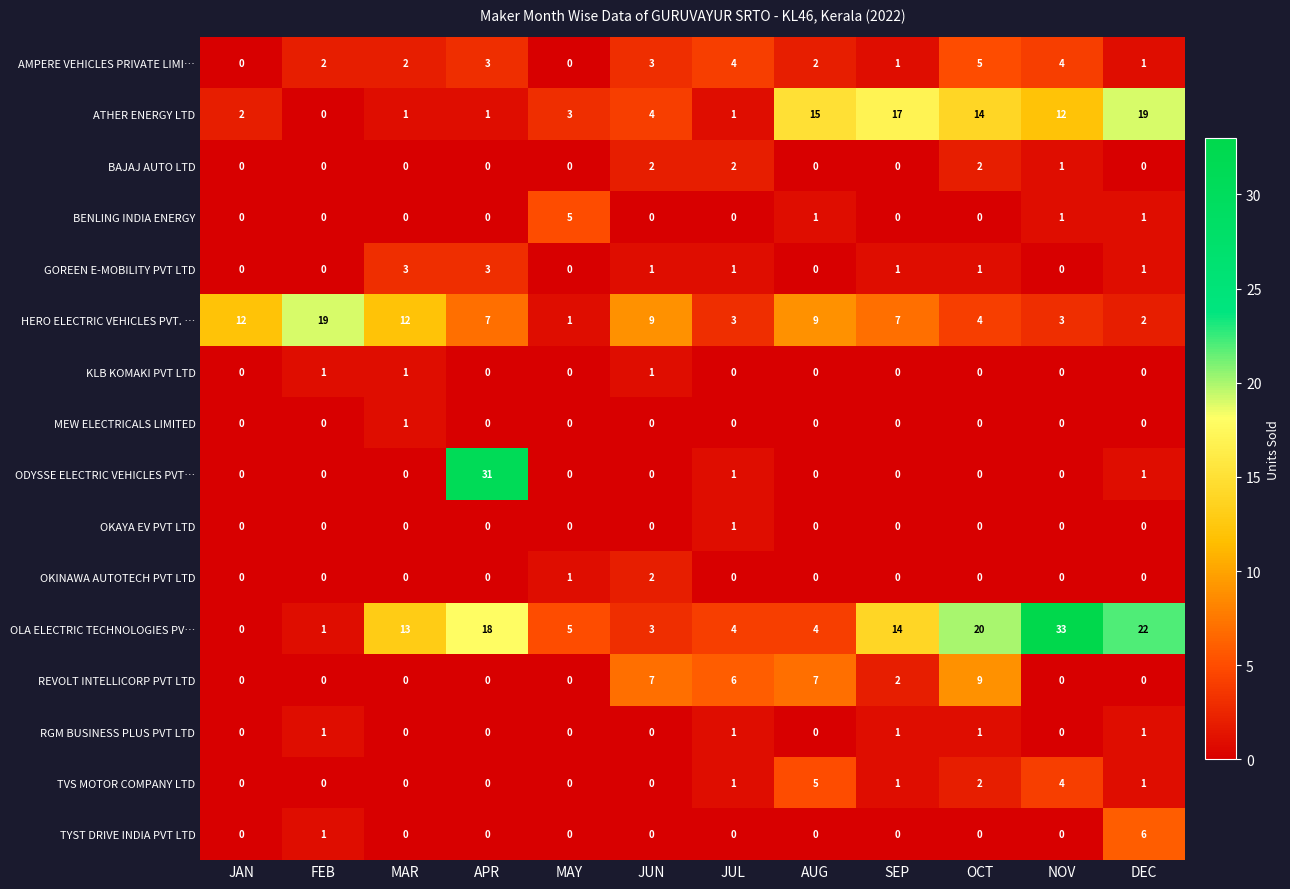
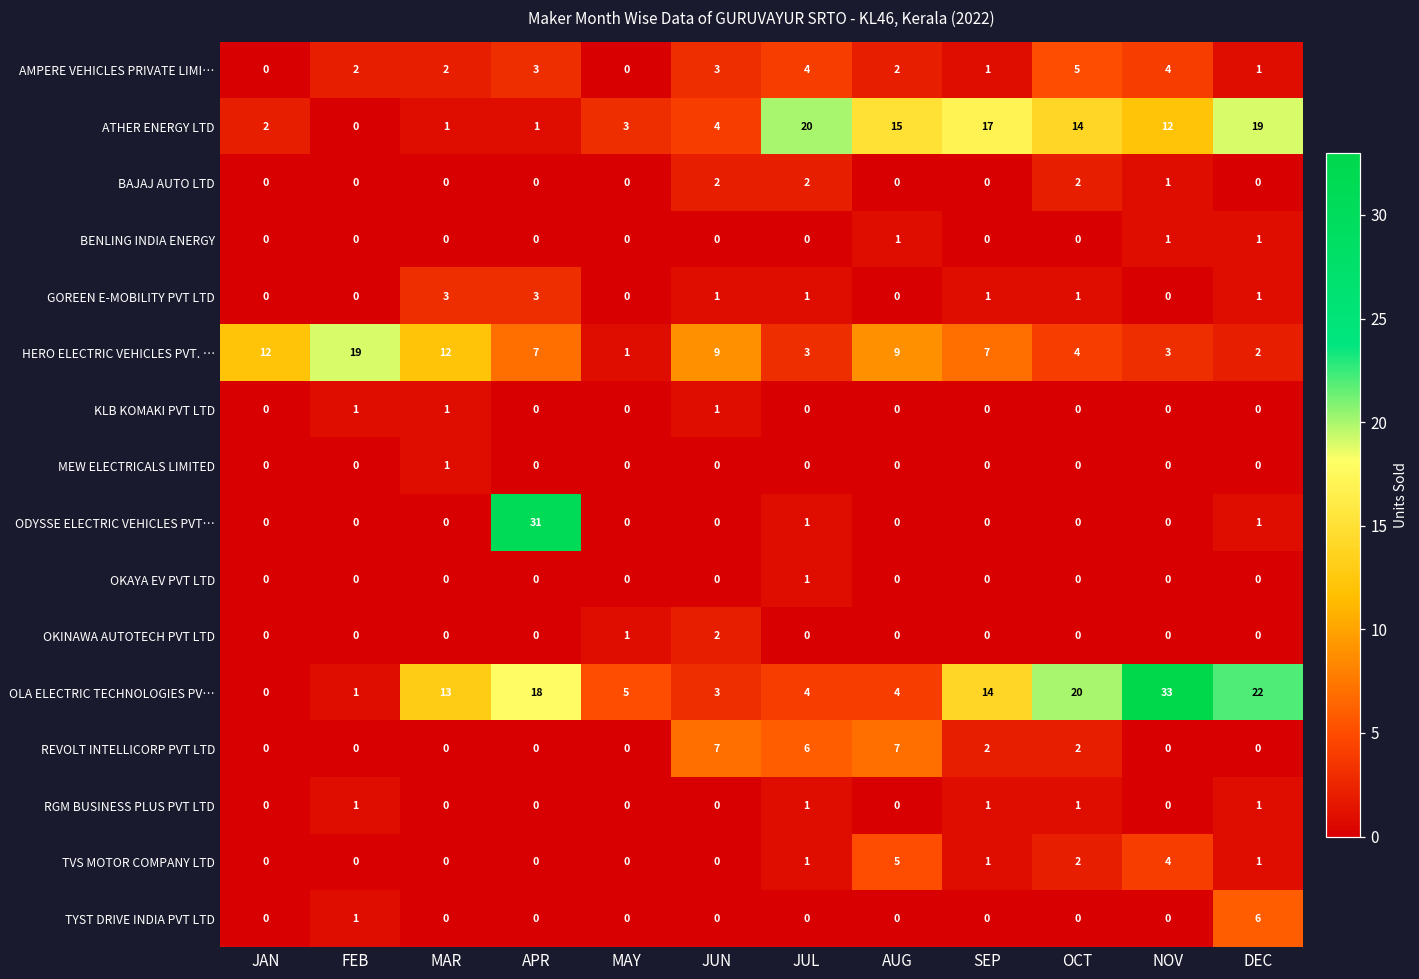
ATHER ENERGY LTD, JUL: 1 -> 20
BENLING INDIA ENERGY, MAY: 5 -> 0
REVOLT INTELLICORP PVT LTD, OCT: 9 -> 2
